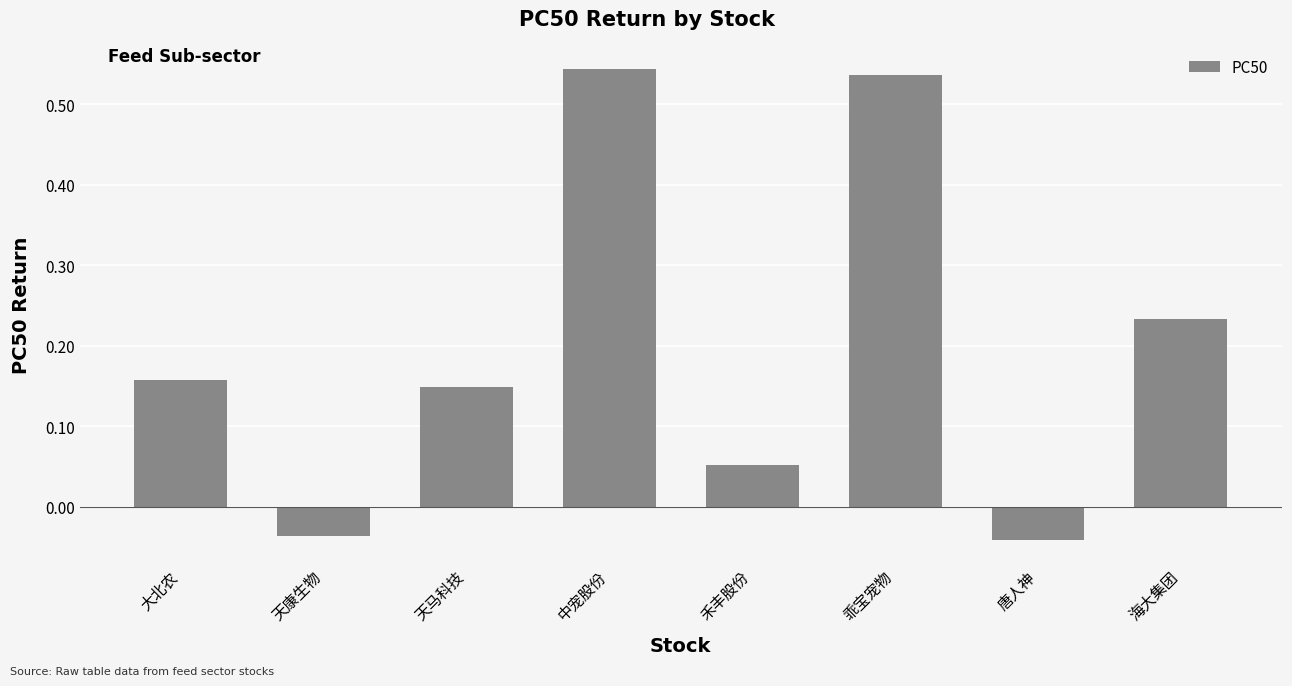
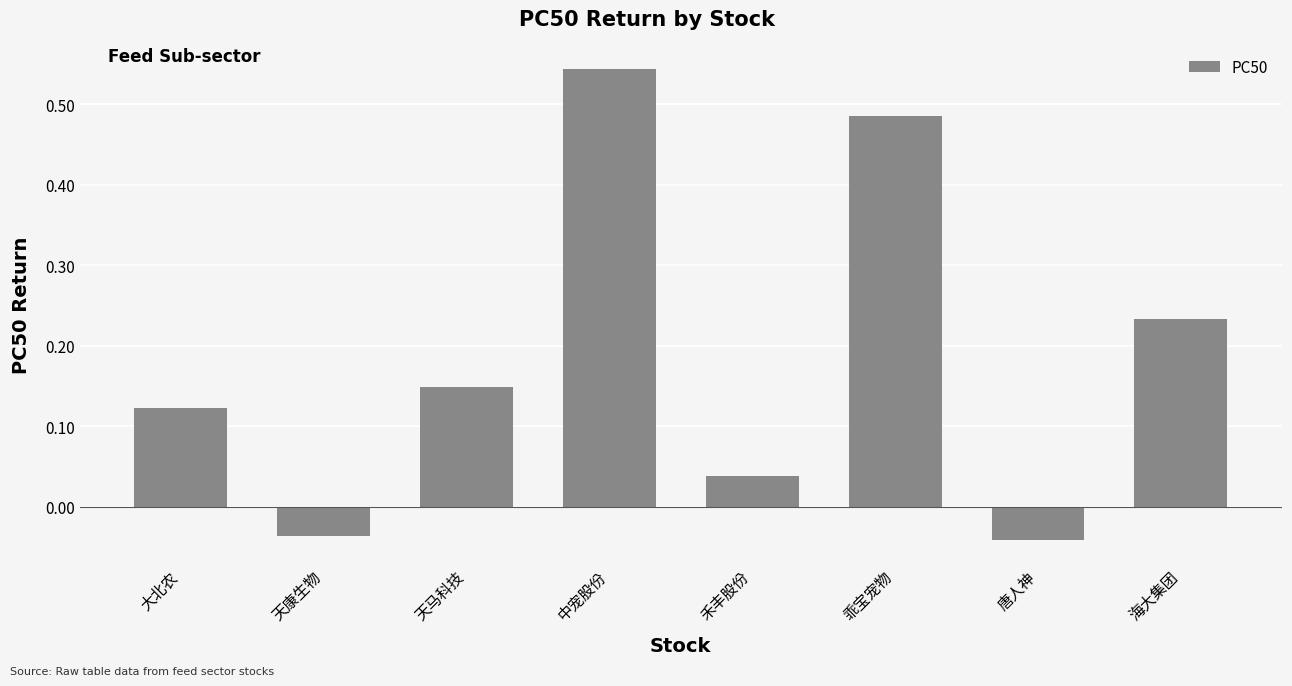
大北农: 0.16 -> 0.12
禾丰股份: 0.05 -> 0.04
乖宝宠物: 0.54 -> 0.48
